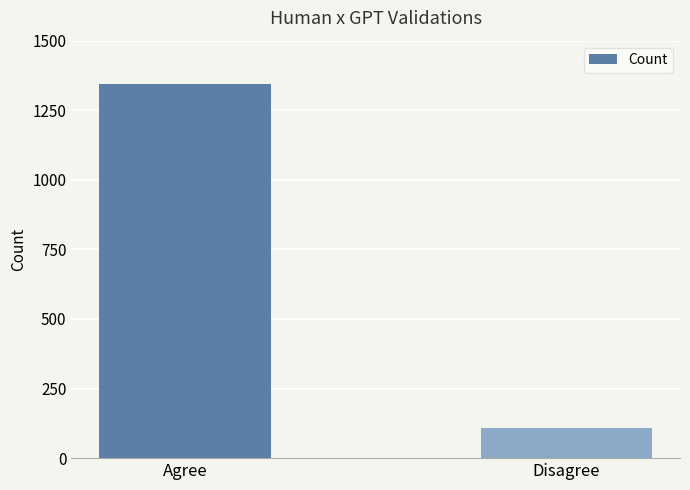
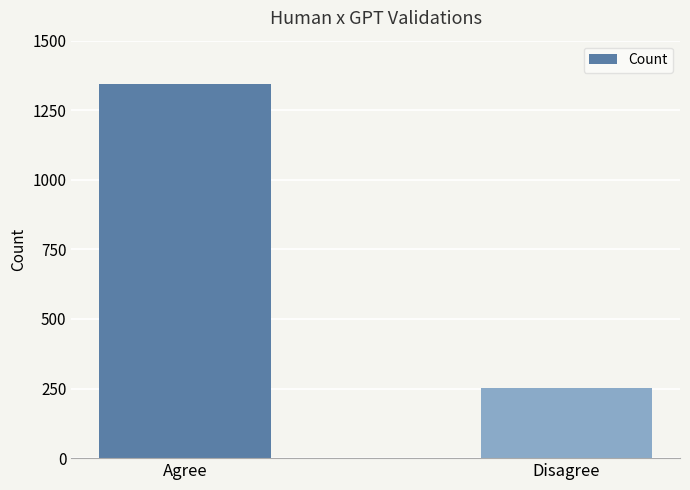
Disagree: 110 -> 250
